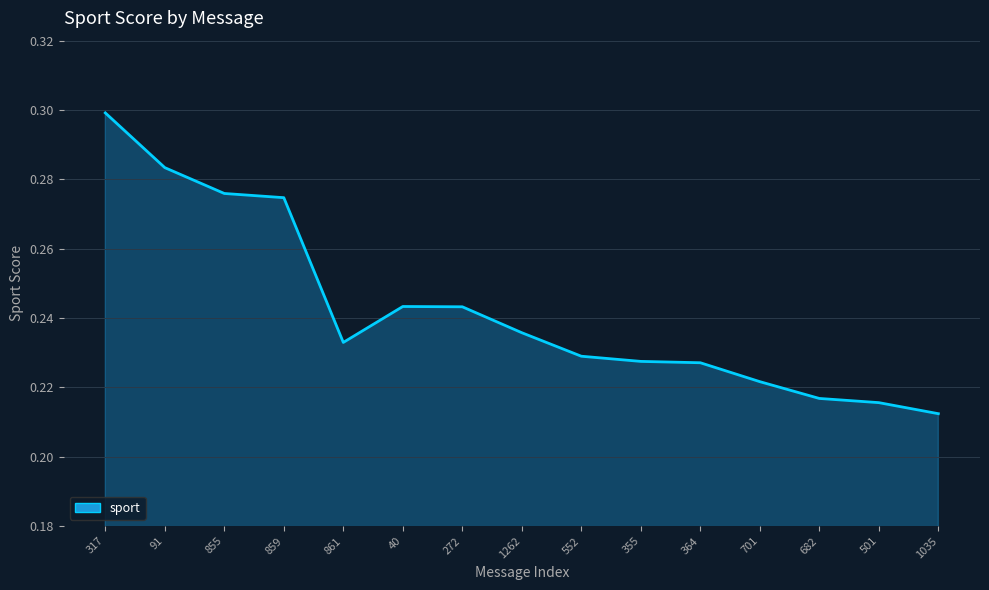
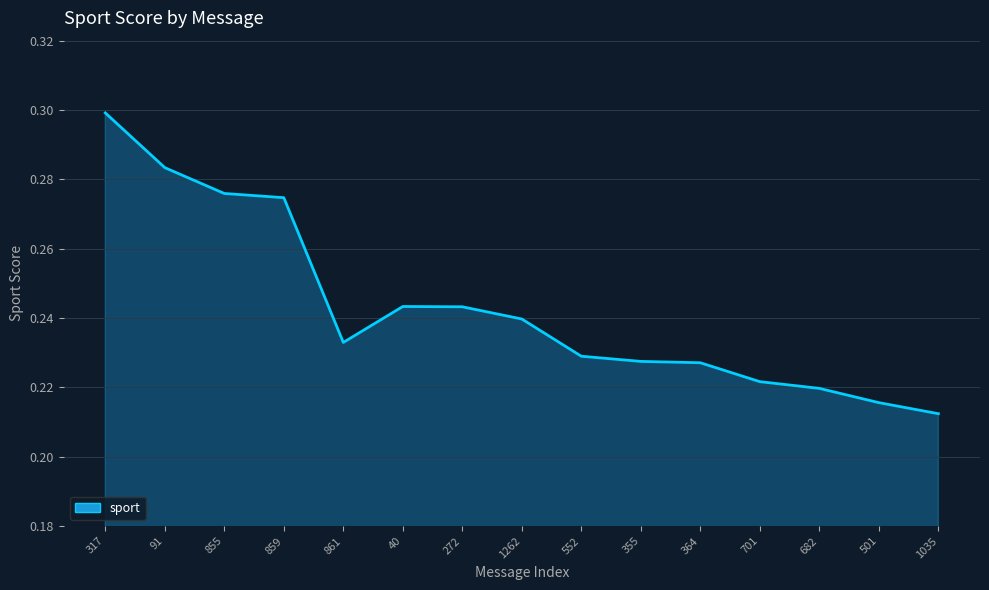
1262: 0.236 -> 0.240
682: 0.217 -> 0.220
